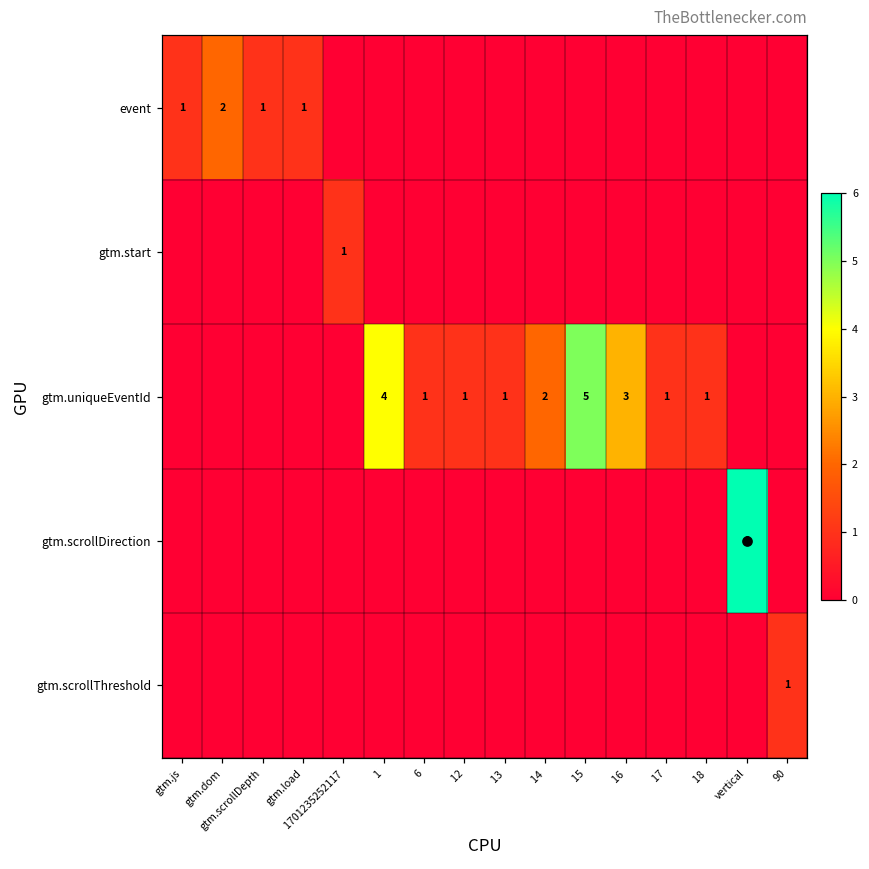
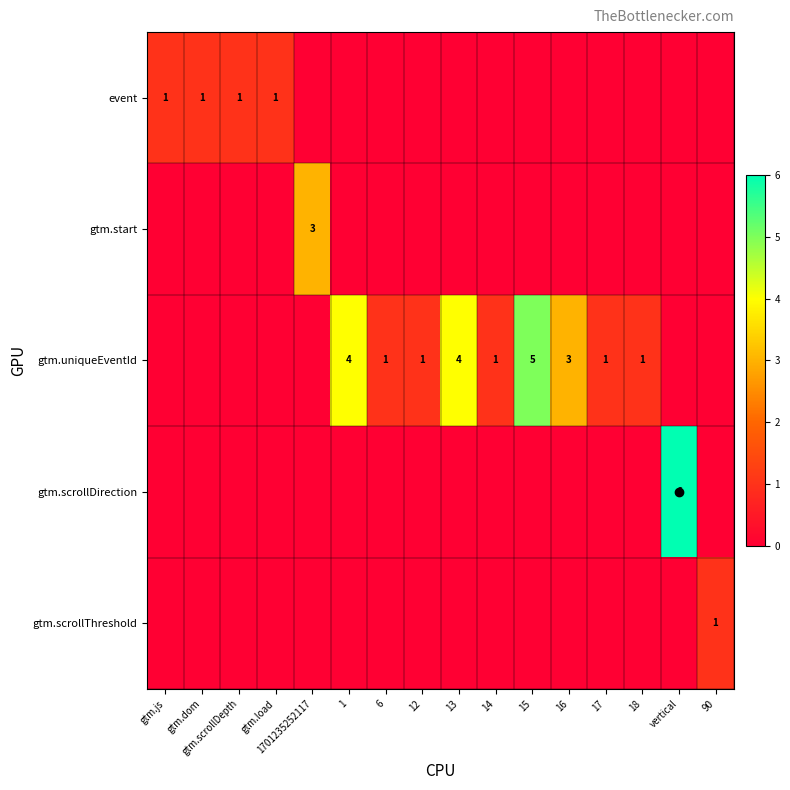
event, gtm.dom: 2 -> 1
gtm.start, 1701235252117: 1 -> 3
gtm.uniqueEventId, 13: 1 -> 4
gtm.uniqueEventId, 14: 2 -> 1
